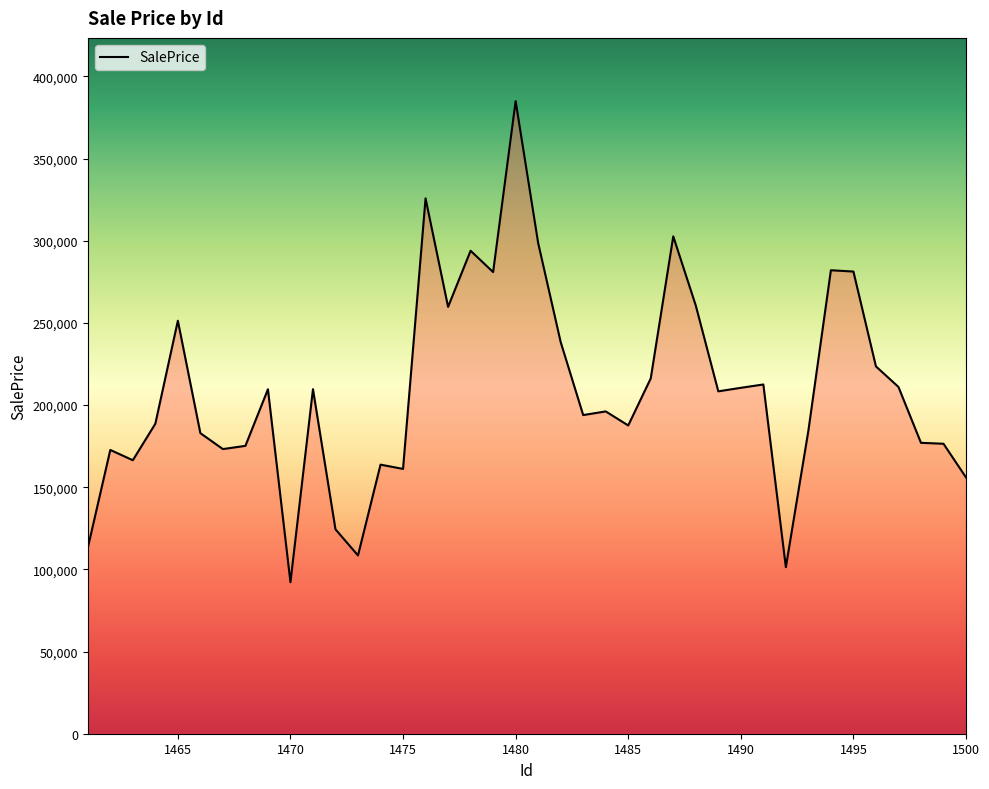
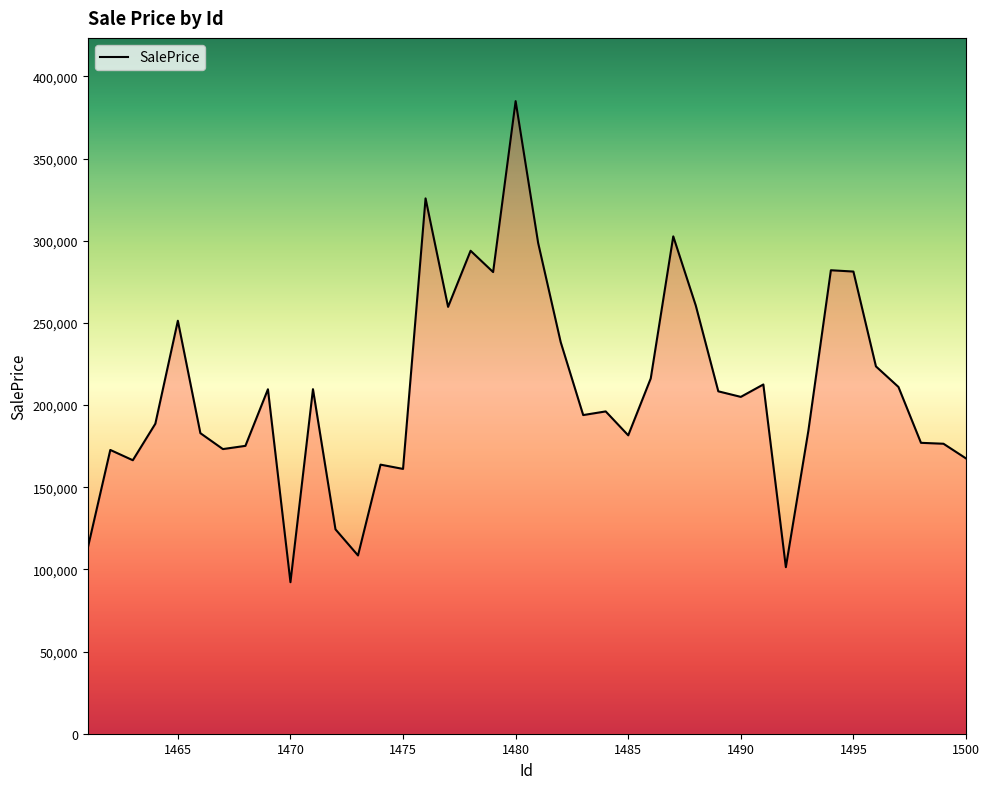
1485: 188,000 -> 182,000
1490: 211,000 -> 205,000
1500: 156,000 -> 168,000
